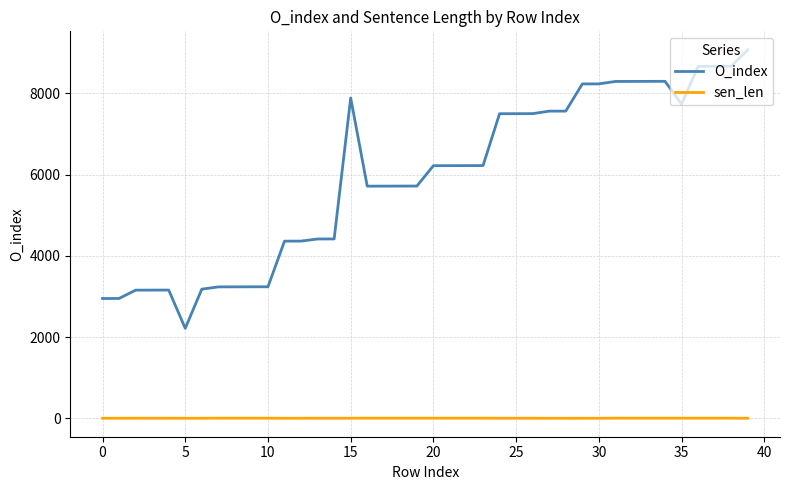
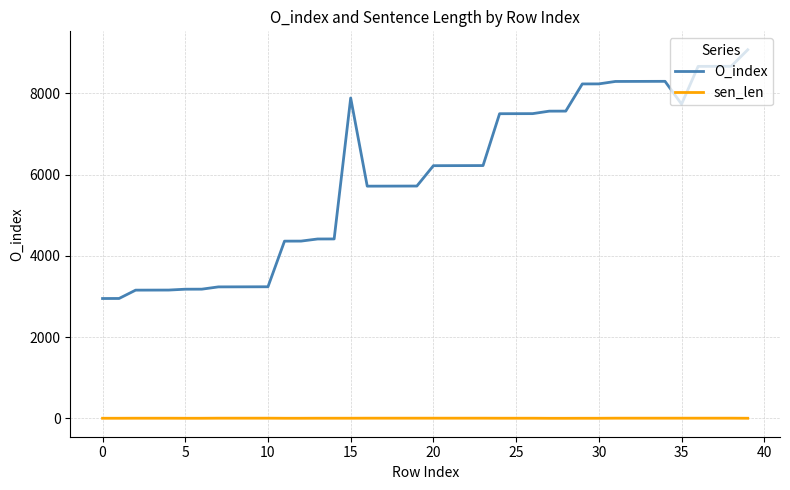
O_index, 5: 2200 -> 3200
